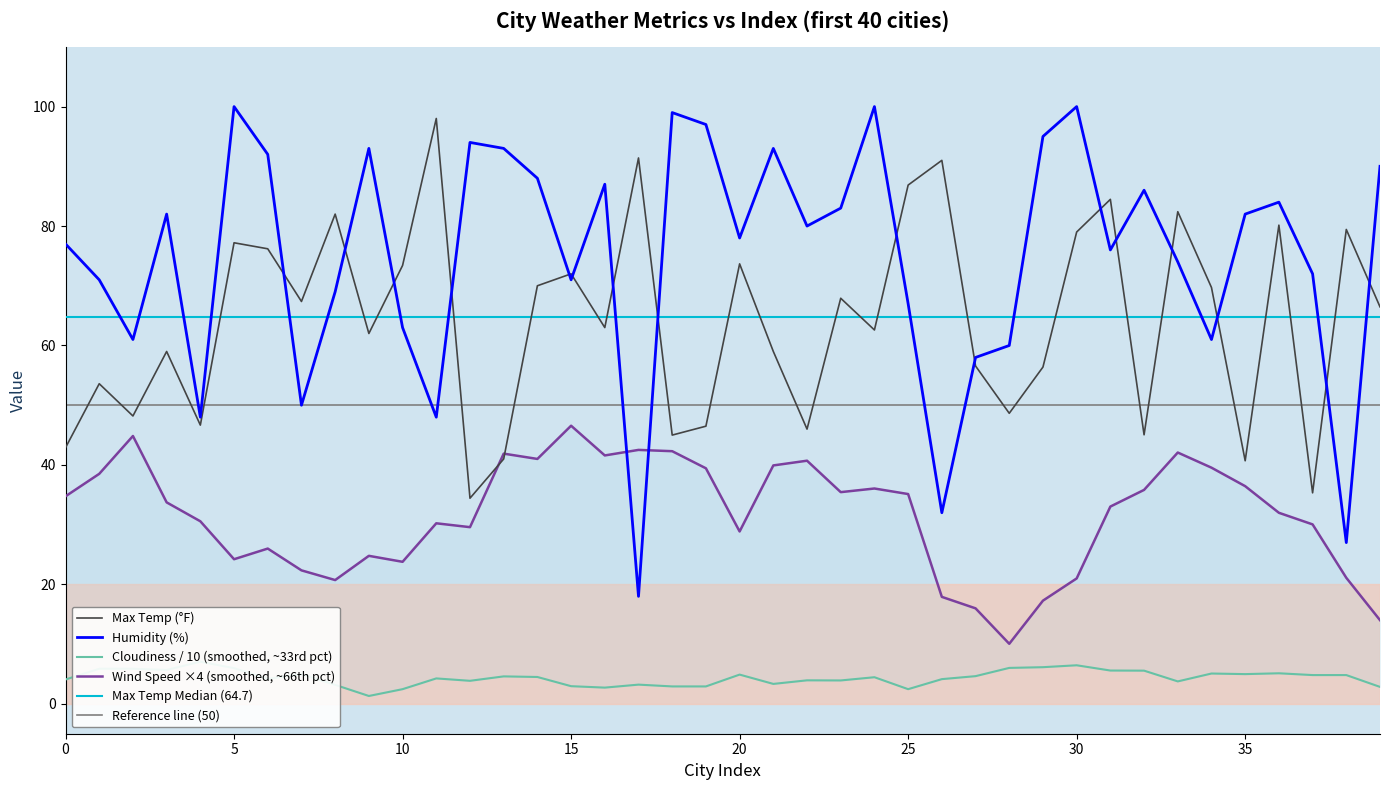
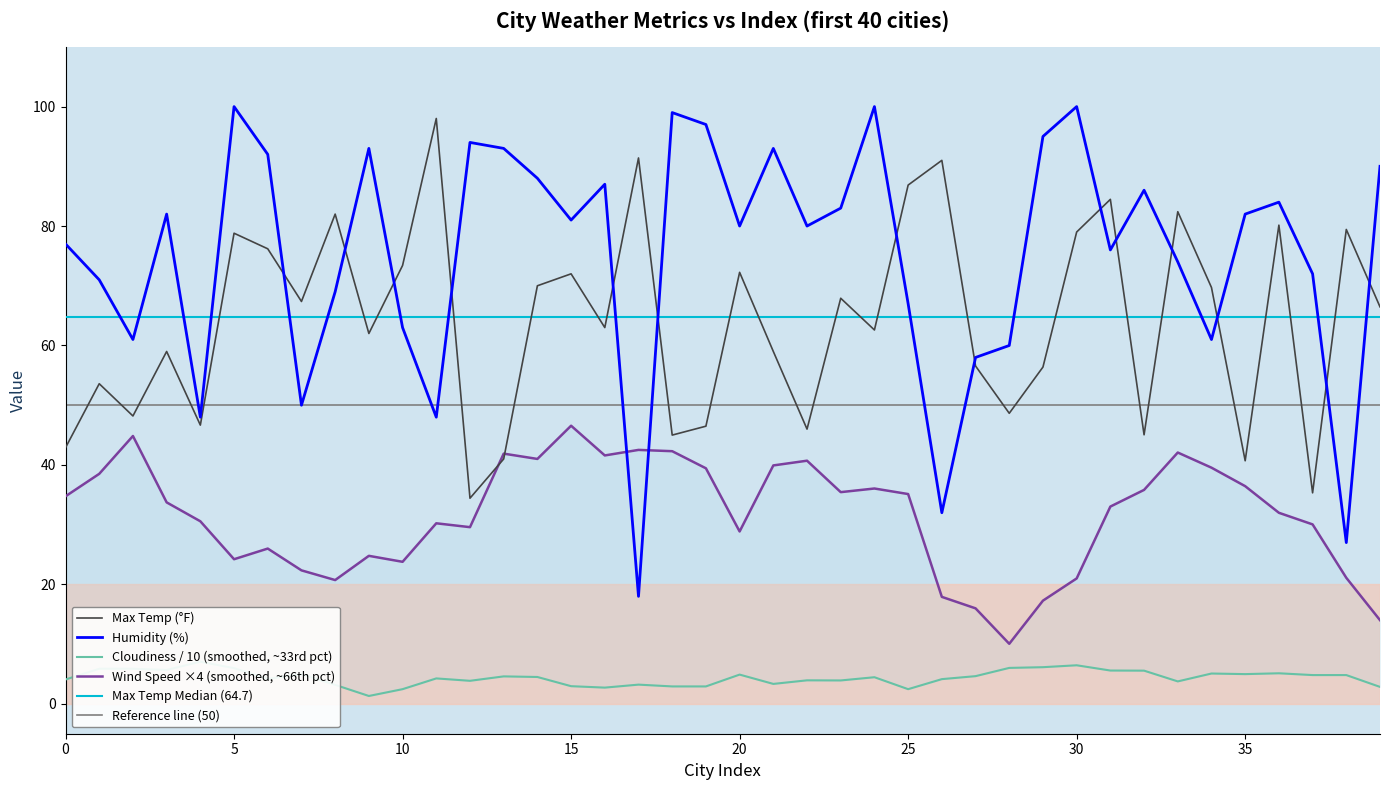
Max Temp (°F), 5: 77 -> 79
Humidity (%), 15: 71 -> 81
Max Temp (°F), 20: 74 -> 72
Humidity (%), 20: 78 -> 80
